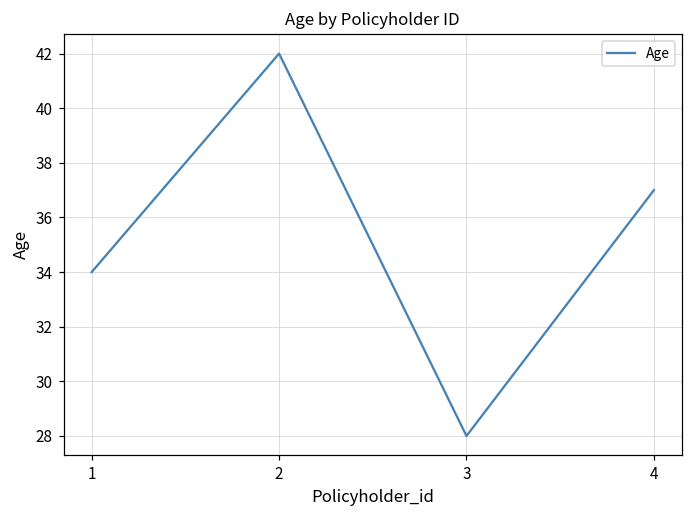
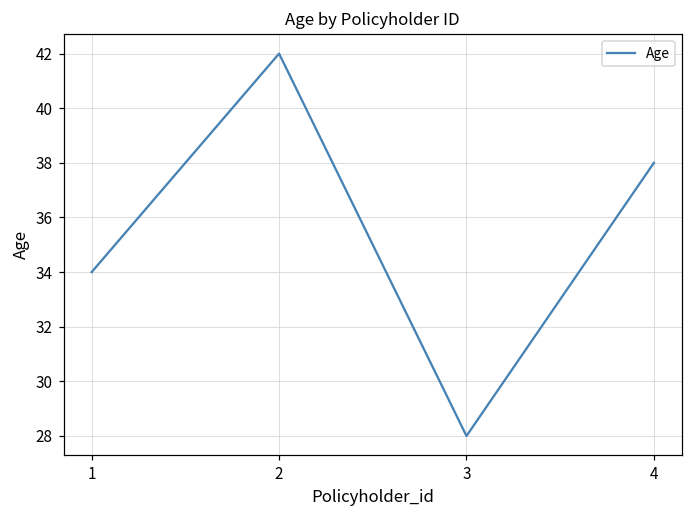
4: 37 -> 38
